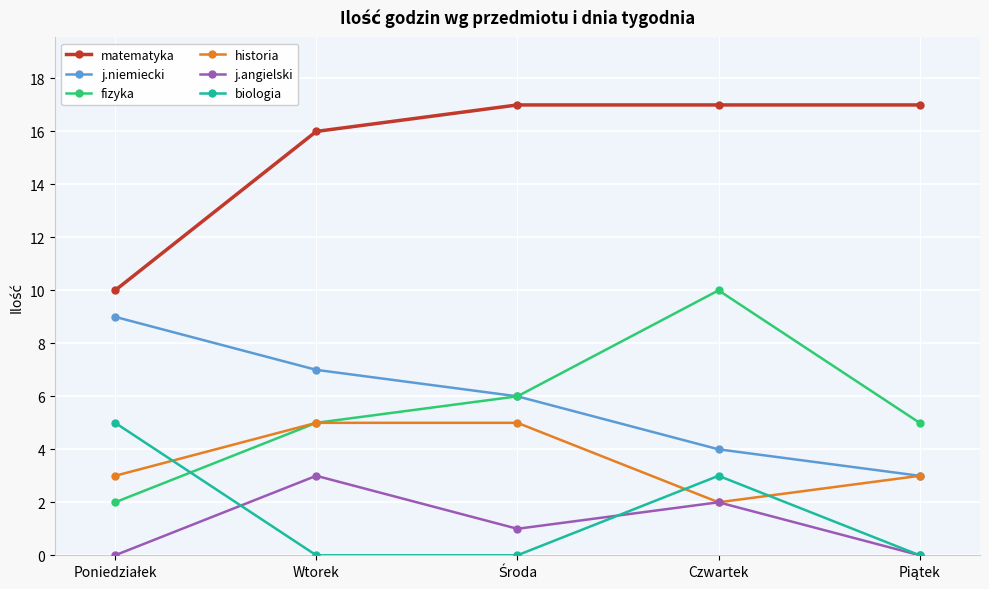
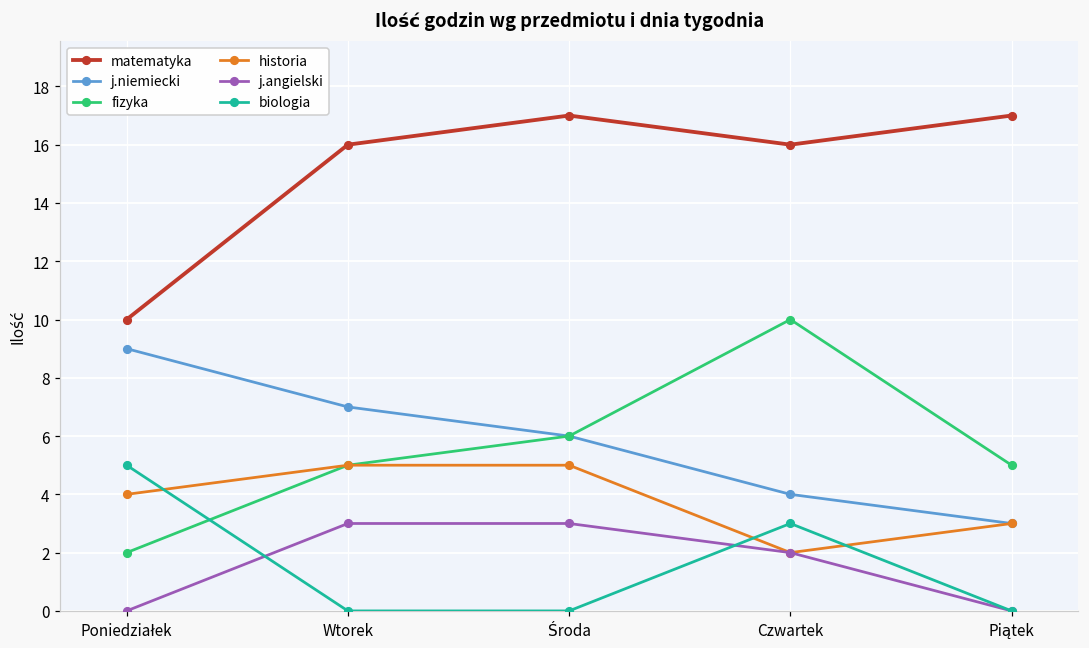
historia, Poniedziałek: 3 -> 4
j.angielski, Środa: 1 -> 3
matematyka, Czwartek: 17 -> 16
